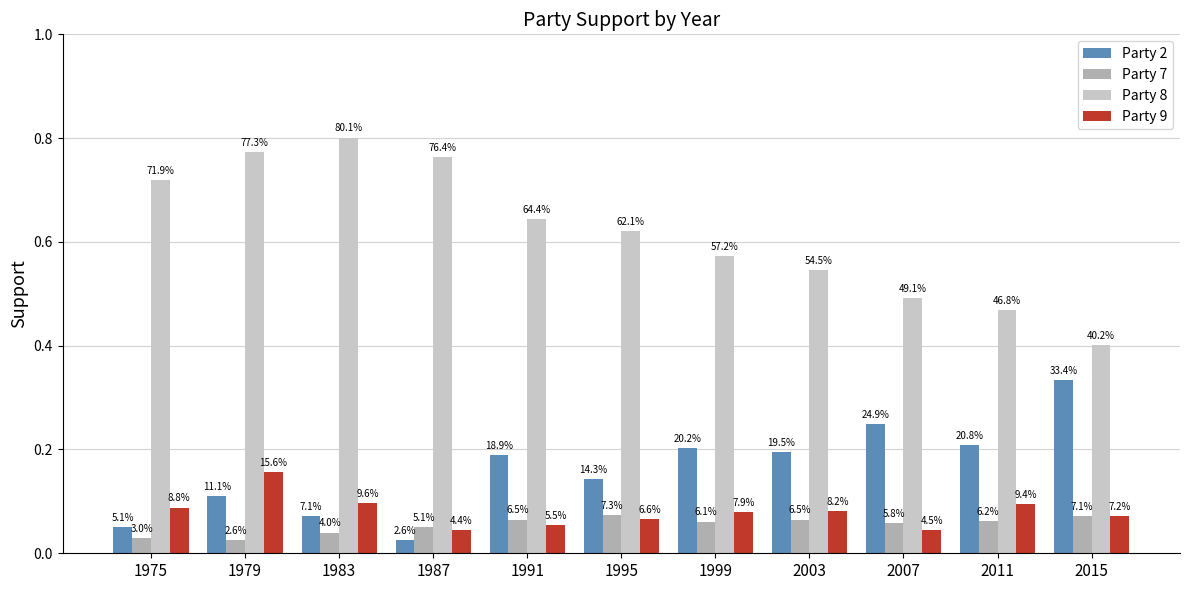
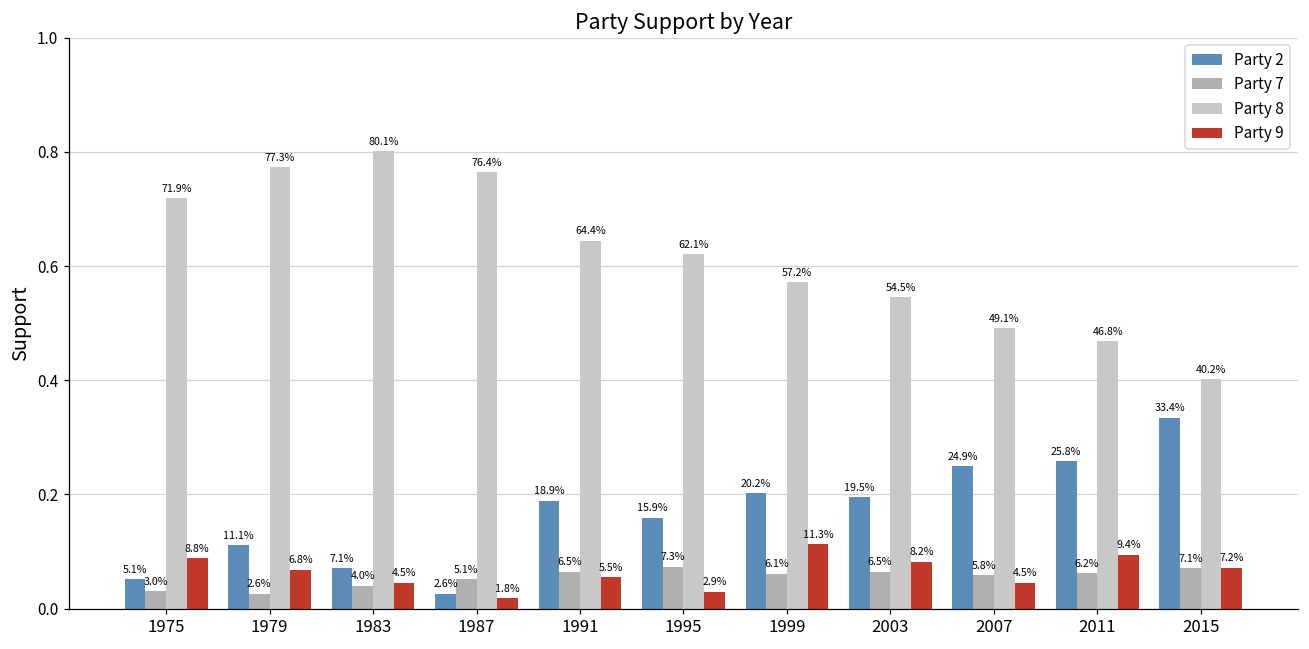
Party 9, 1979: 15.6% -> 6.8%
Party 9, 1983: 9.6% -> 4.5%
Party 9, 1987: 4.4% -> 1.8%
Party 2, 1995: 14.3% -> 15.9%
Party 9, 1995: 6.6% -> 2.9%
Party 9, 1999: 7.9% -> 11.3%
Party 2, 2011: 20.8% -> 25.8%
